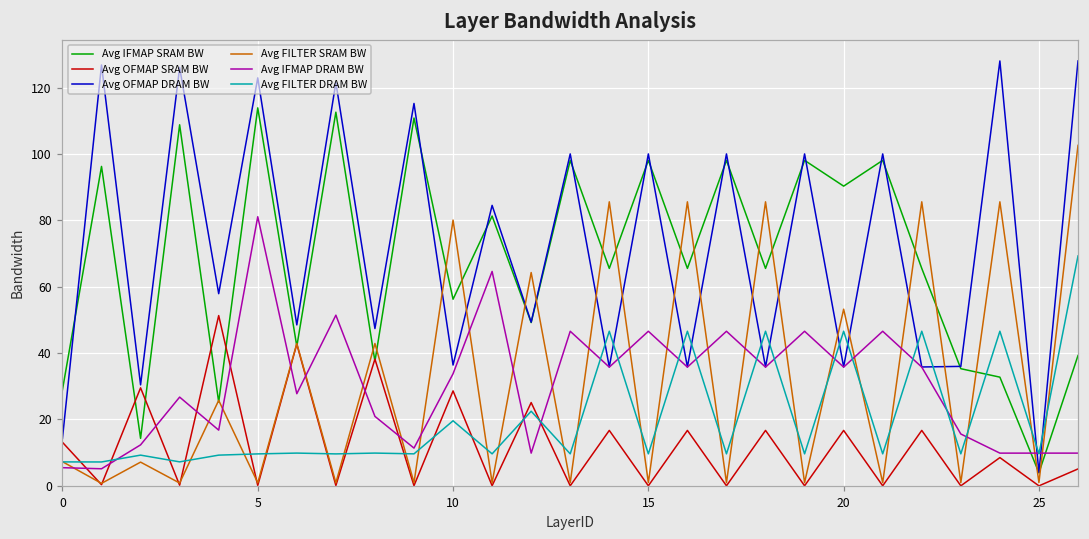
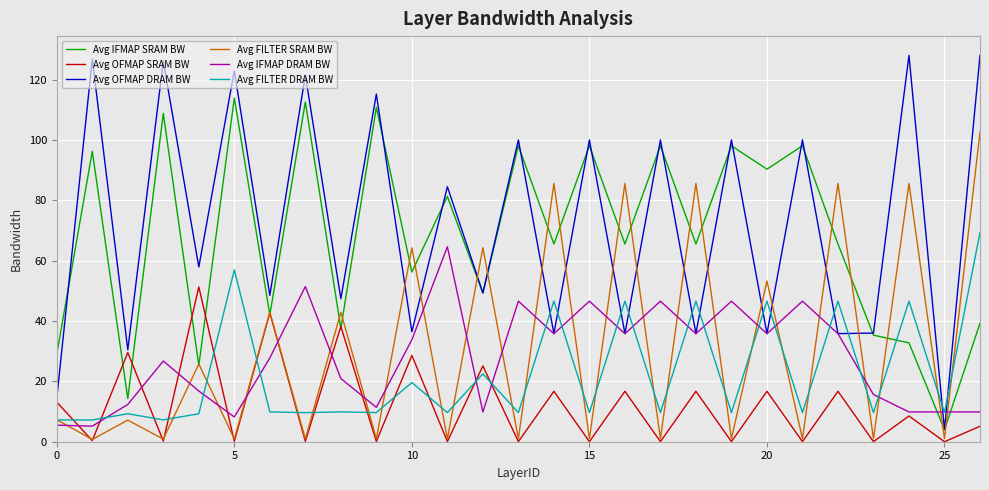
Avg IFMAP DRAM BW, 5: 81 -> 8
Avg FILTER DRAM BW, 5: 10 -> 57
Avg FILTER SRAM BW, 10: 80 -> 64
